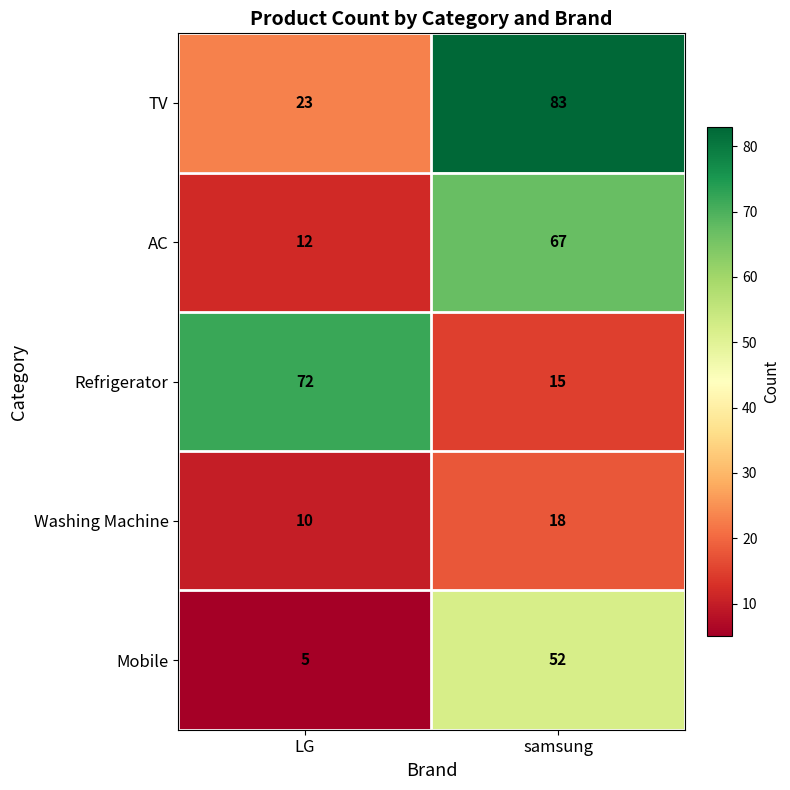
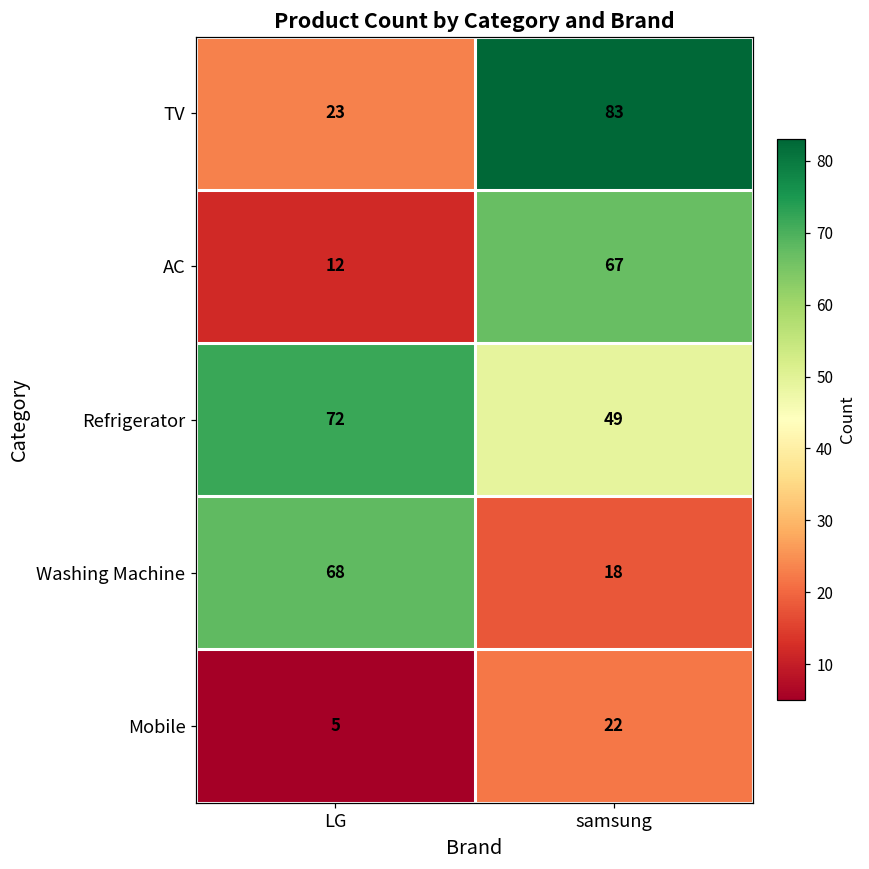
Refrigerator, samsung: 15 -> 49
Washing Machine, LG: 10 -> 68
Mobile, samsung: 52 -> 22
